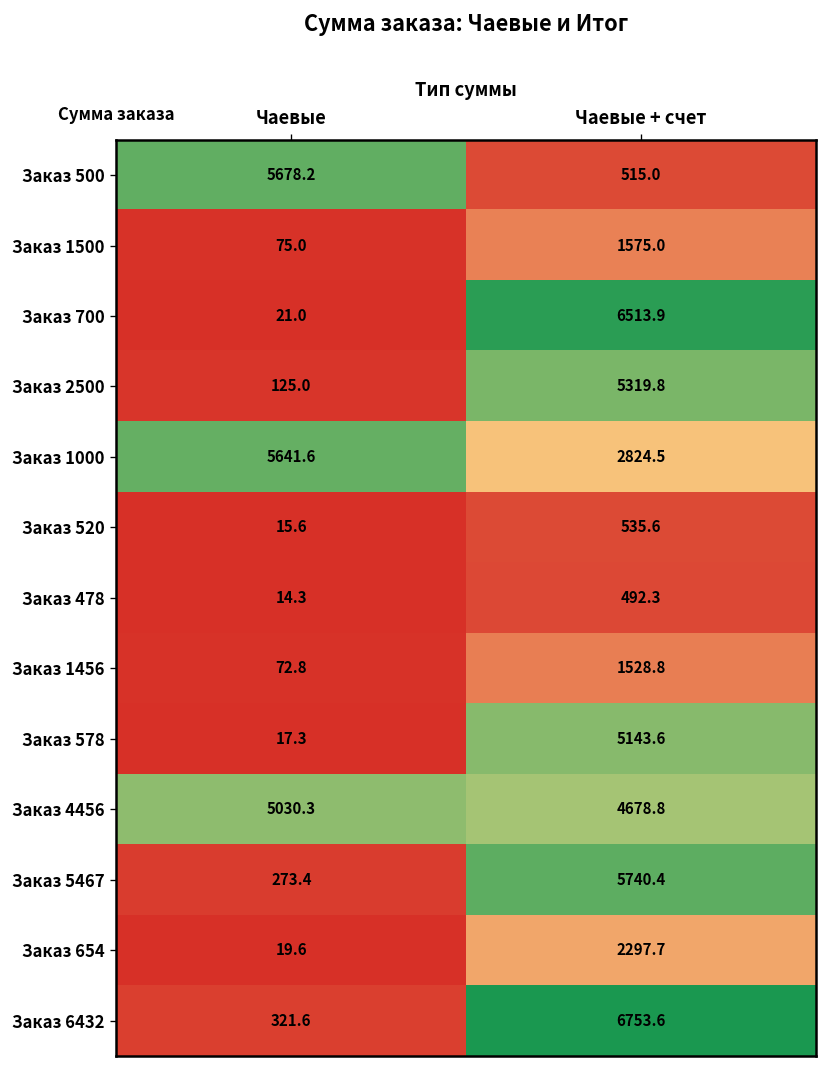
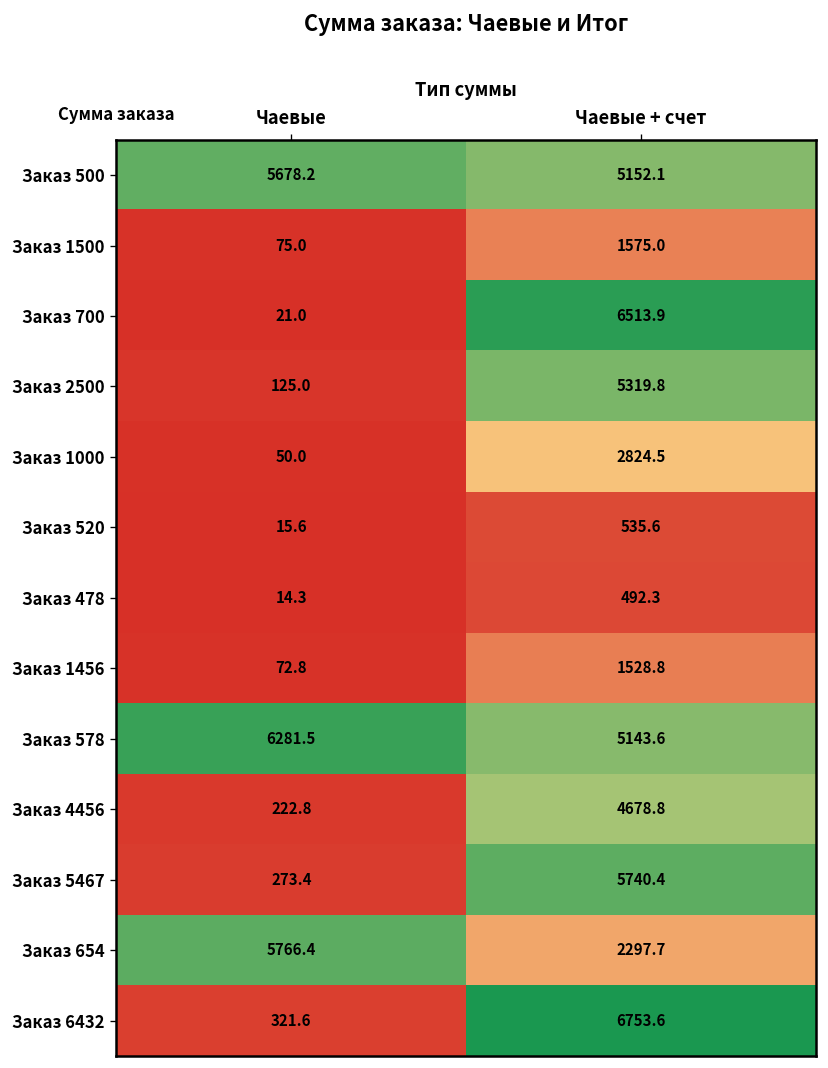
Заказ 500, Чаевые + счет: 515.0 -> 5152.1
Заказ 1000, Чаевые: 5641.6 -> 50.0
Заказ 578, Чаевые: 17.3 -> 6281.5
Заказ 4456, Чаевые: 5030.3 -> 222.8
Заказ 654, Чаевые: 19.6 -> 5766.4
